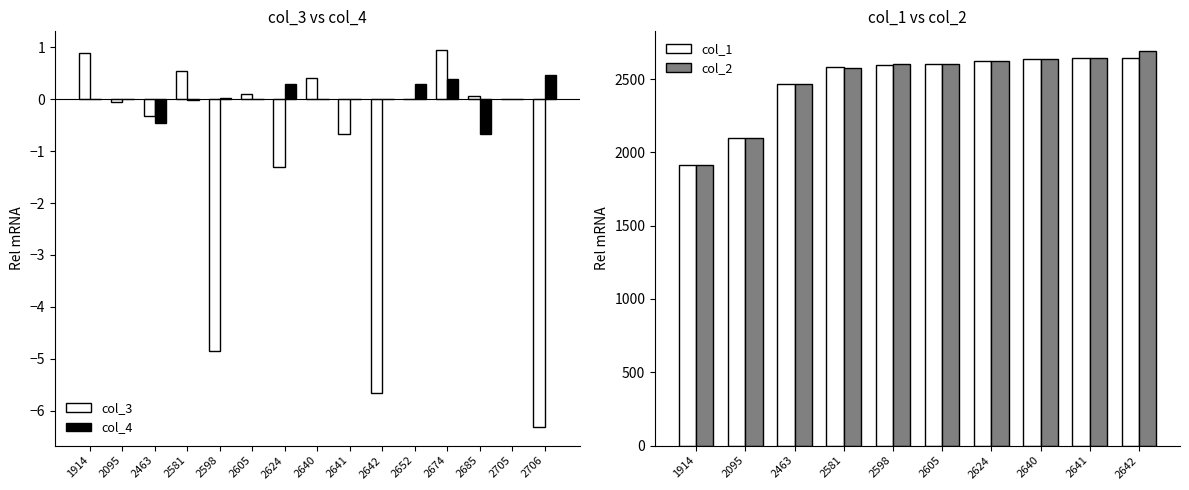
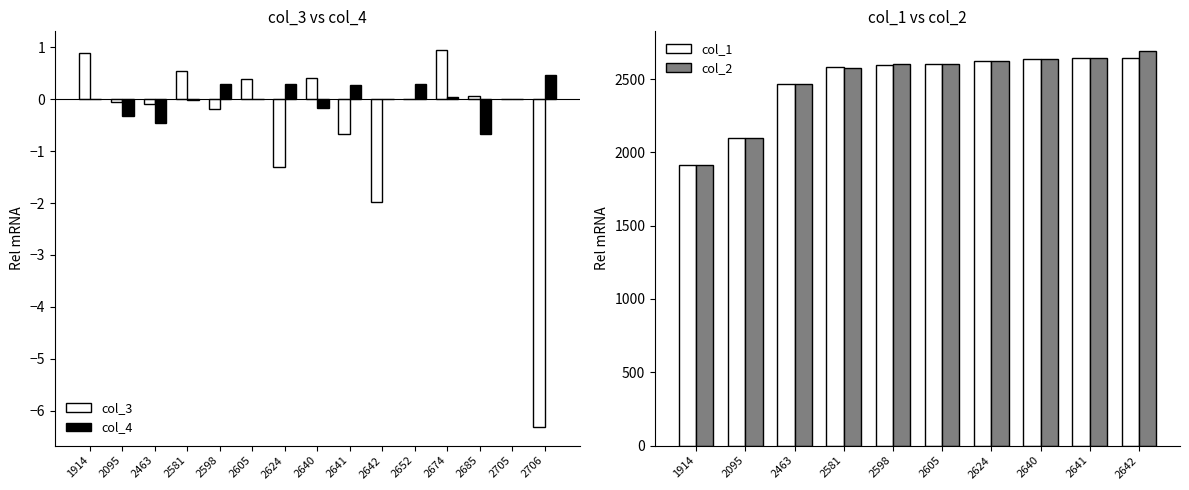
col_3 vs col_4, col_4, 2095: 0.0 -> -0.3
col_3 vs col_4, col_3, 2463: -0.3 -> -0.1
col_3 vs col_4, col_3, 2598: -4.9 -> -0.2
col_3 vs col_4, col_4, 2598: 0.0 -> 0.3
col_3 vs col_4, col_3, 2605: 0.1 -> 0.4
col_3 vs col_4, col_4, 2640: 0.0 -> -0.2
col_3 vs col_4, col_4, 2641: 0.0 -> 0.3
col_3 vs col_4, col_3, 2642: -5.7 -> -2.0
col_3 vs col_4, col_4, 2674: 0.4 -> 0.1
